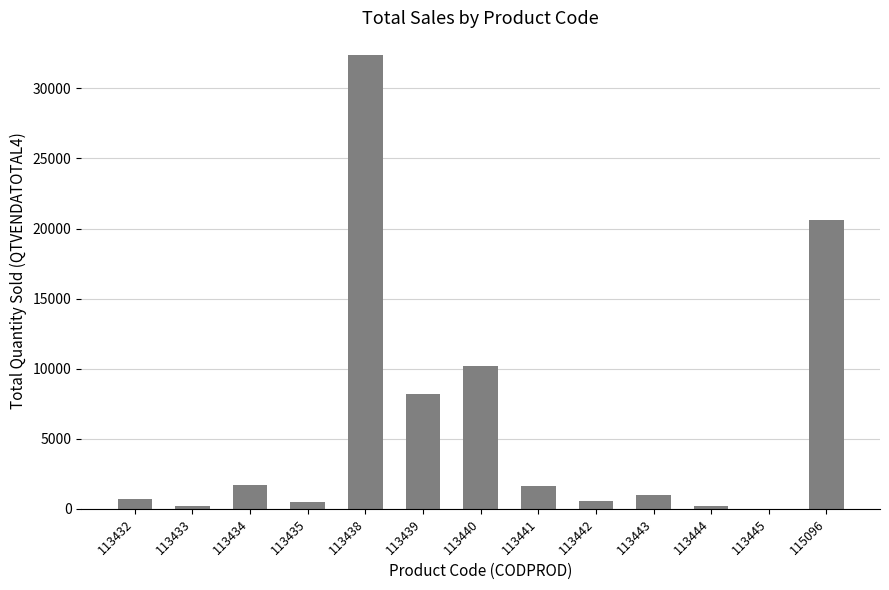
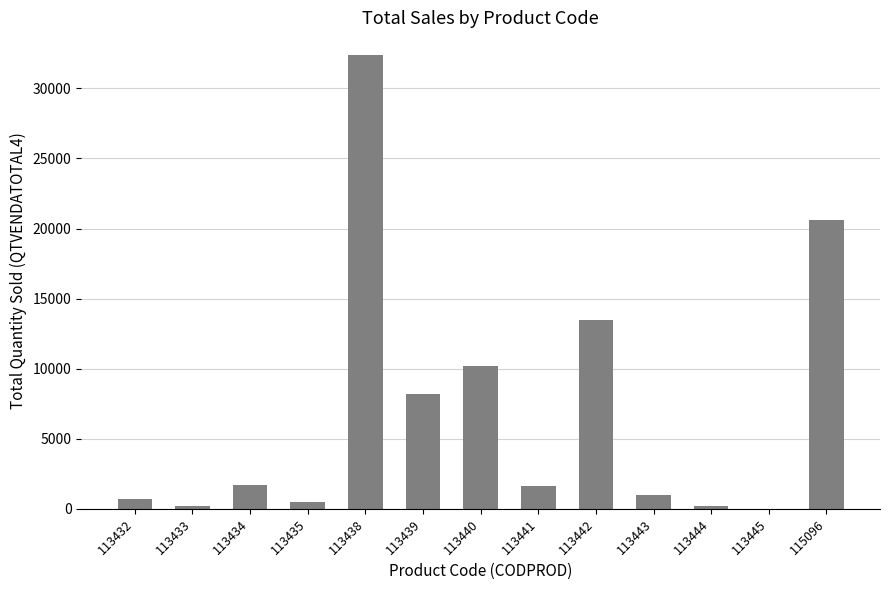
113442: 600 -> 13500
